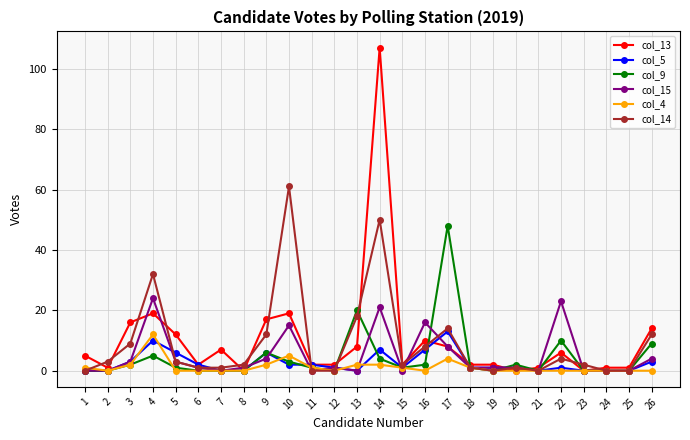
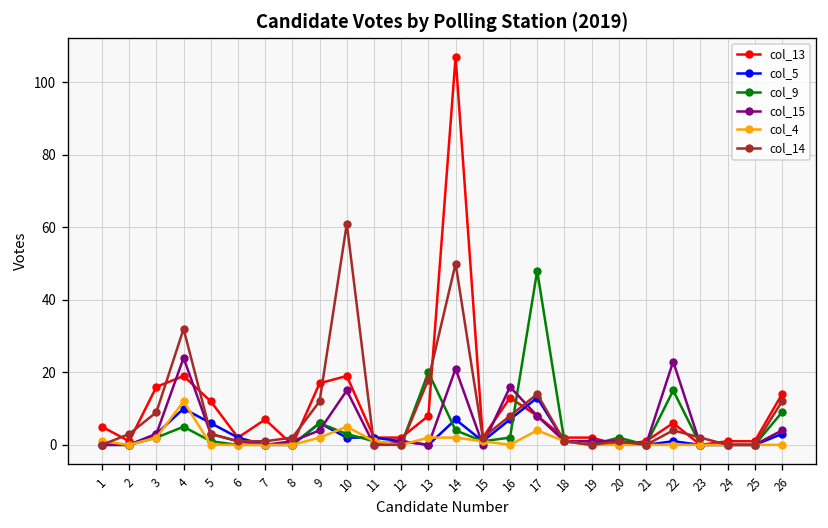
col_13, 16: 10 -> 13
col_9, 22: 10 -> 15
